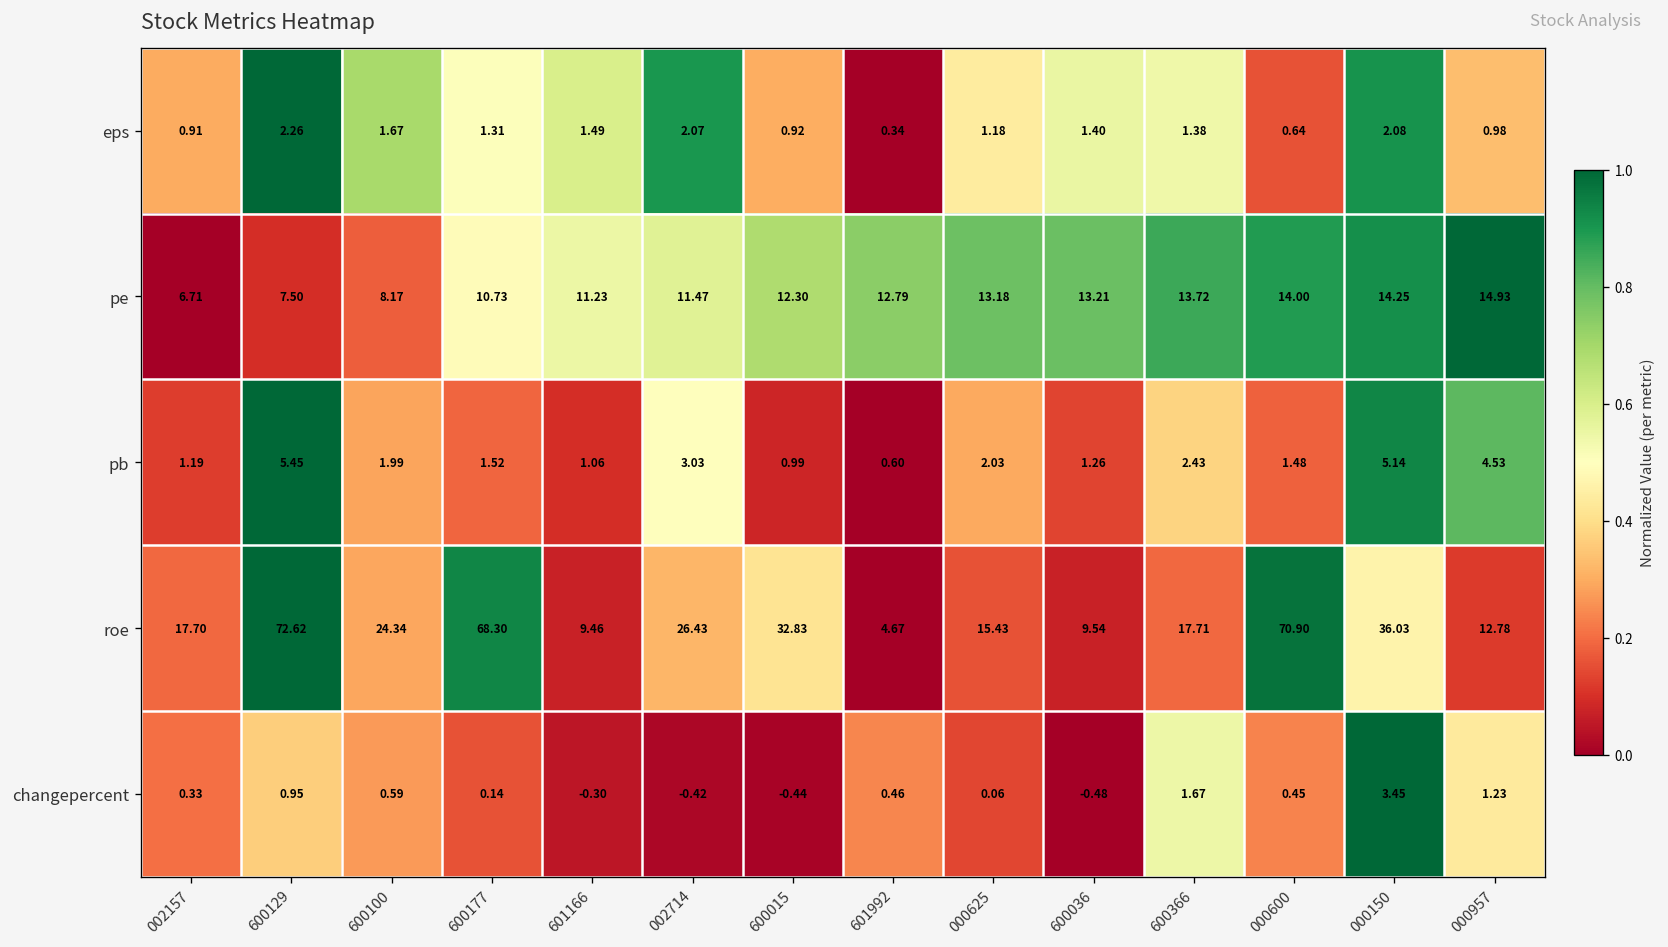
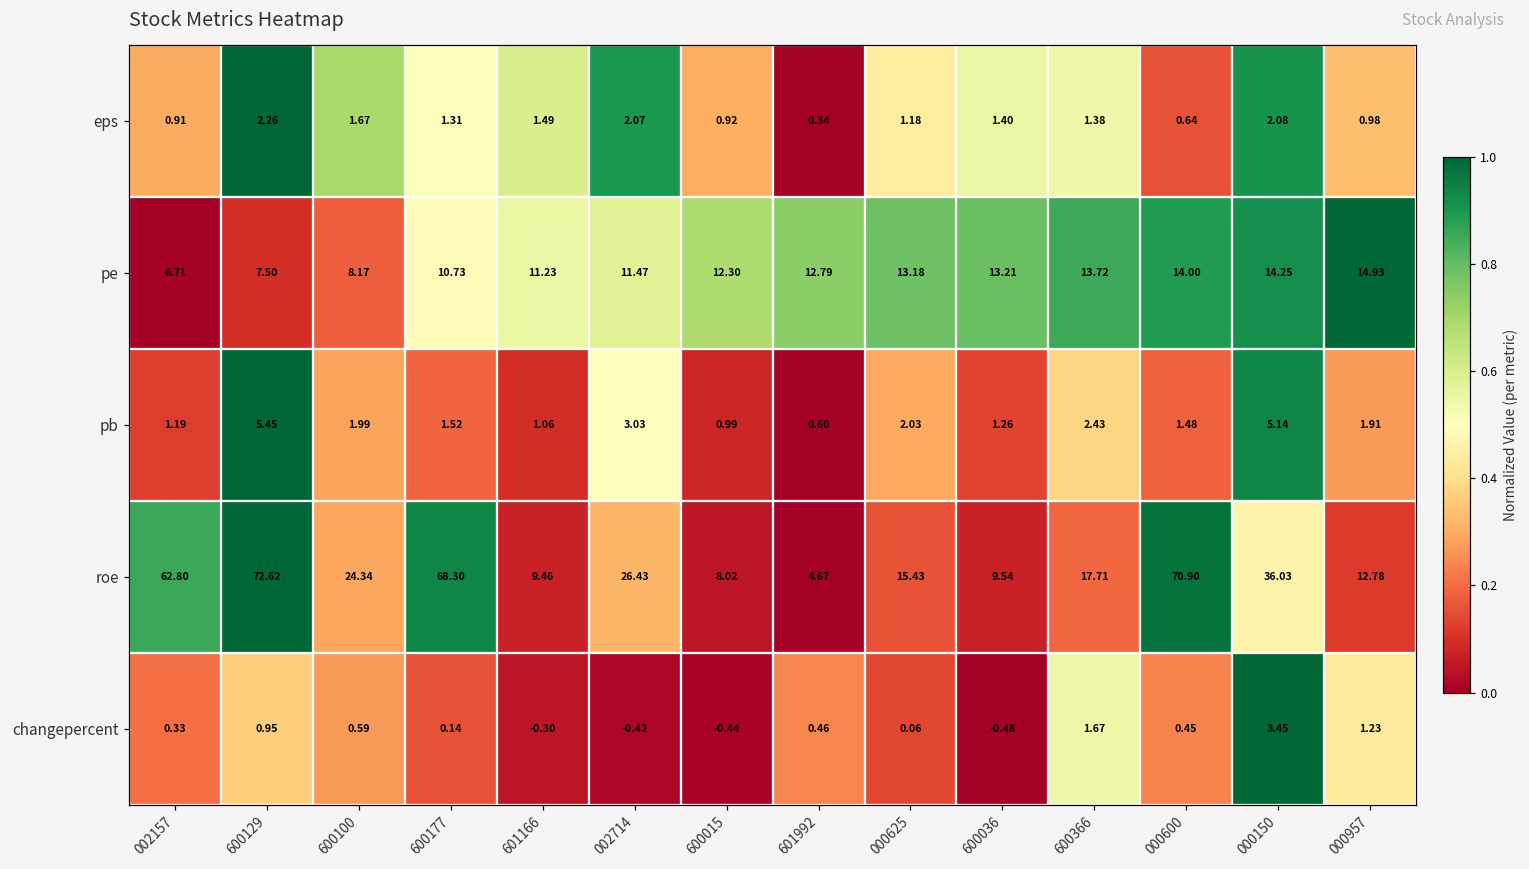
pb, 000957: 4.53 -> 1.91
roe, 002157: 17.70 -> 62.80
roe, 600015: 32.83 -> 8.02
